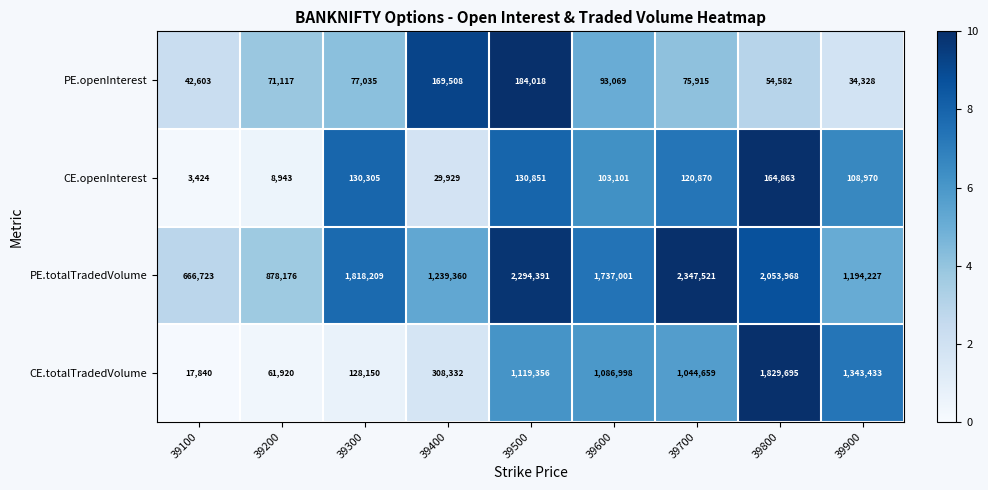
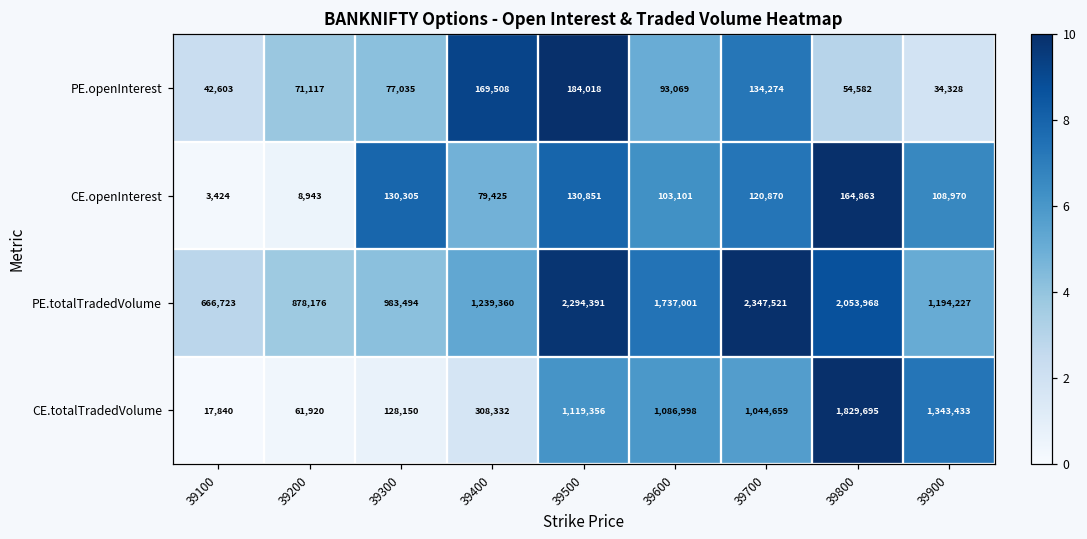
PE.openInterest, 39700: 75,915 -> 134,274
CE.openInterest, 39400: 29,929 -> 79,425
PE.totalTradedVolume, 39300: 1,818,209 -> 983,494
